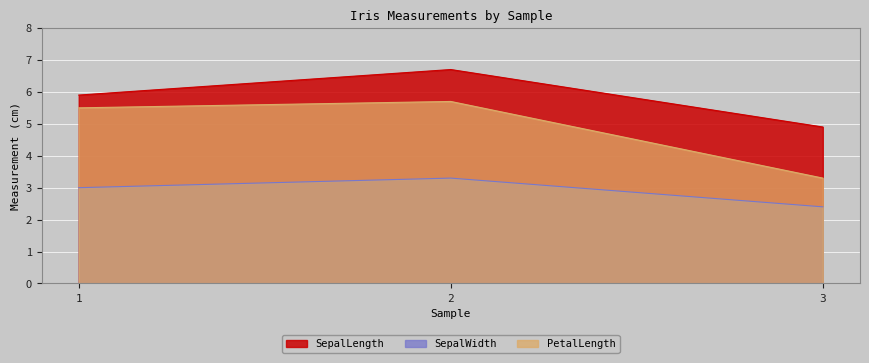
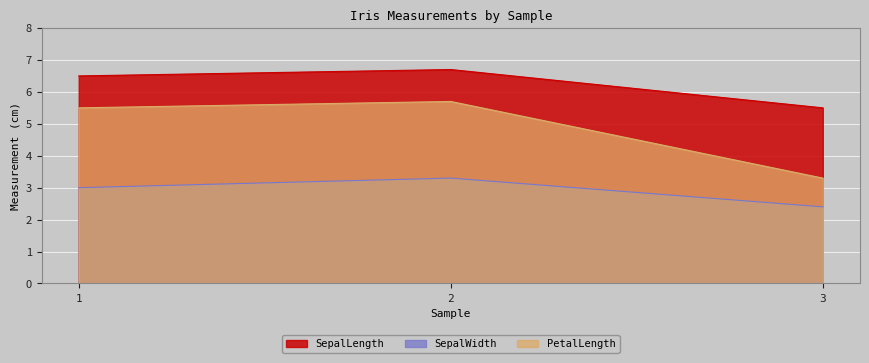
SepalLength, 1: 5.9 -> 6.5
SepalLength, 3: 4.9 -> 5.5
